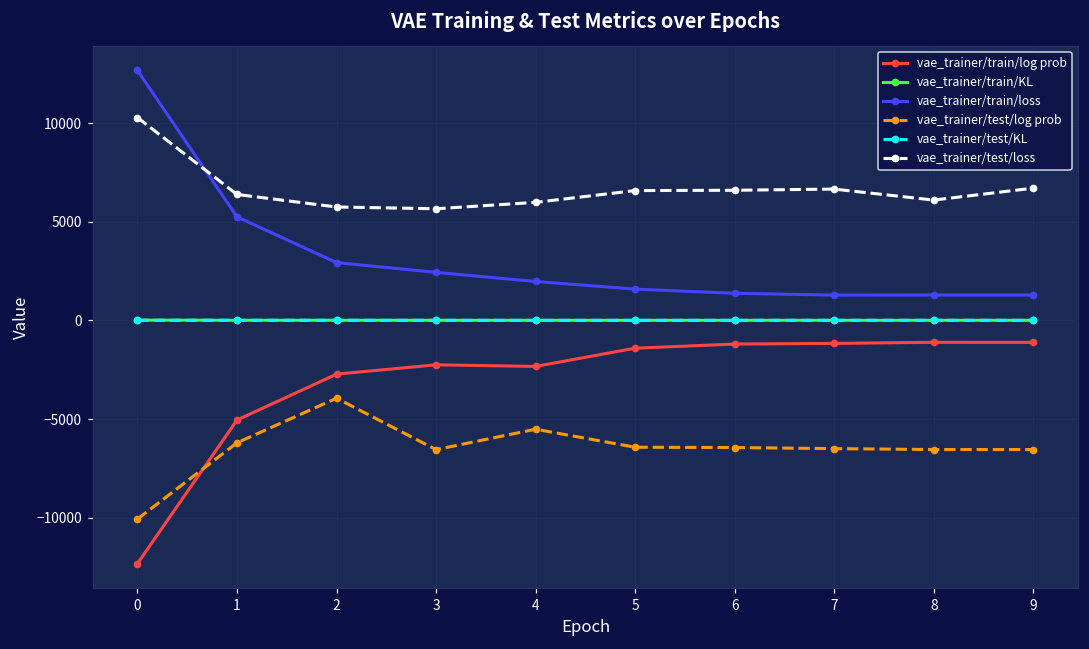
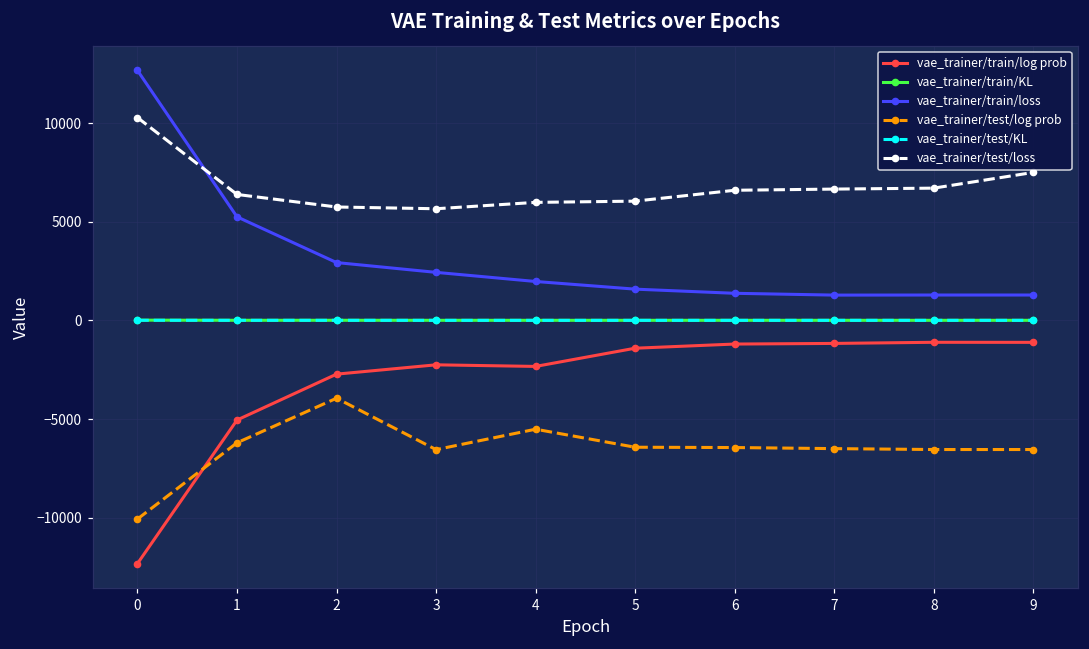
vae_trainer/test/loss, 5: 6600 -> 6000
vae_trainer/test/loss, 8: 6100 -> 6700
vae_trainer/test/loss, 9: 6700 -> 7500
